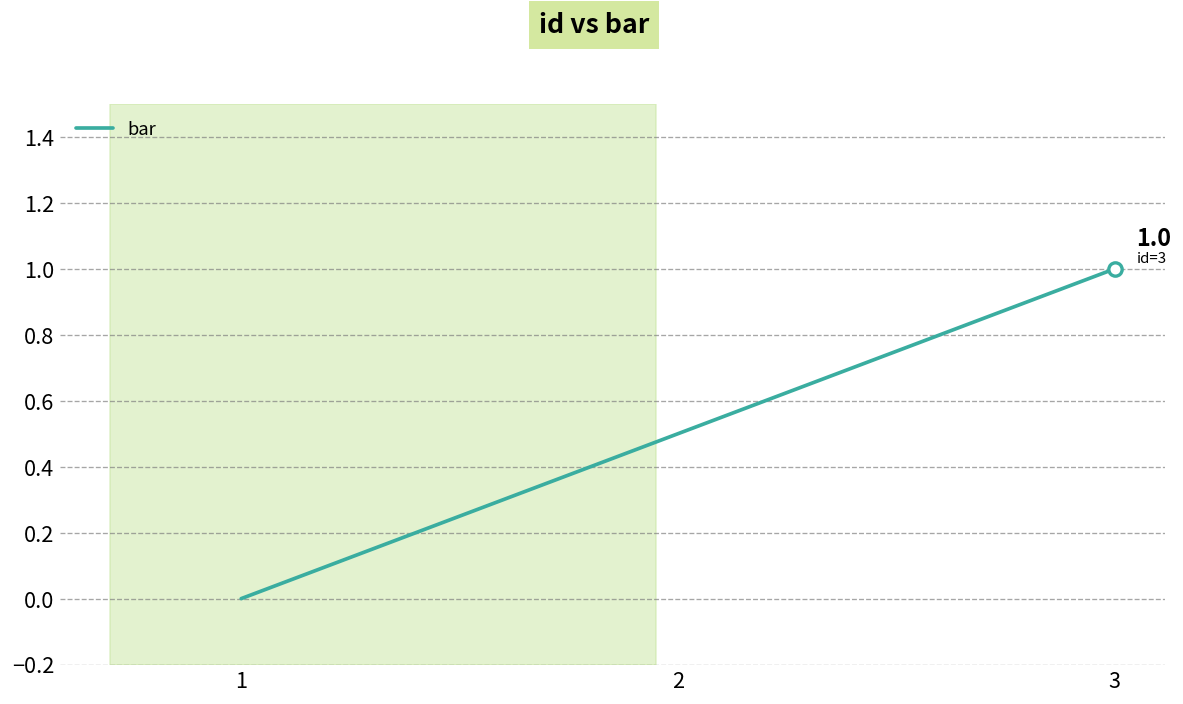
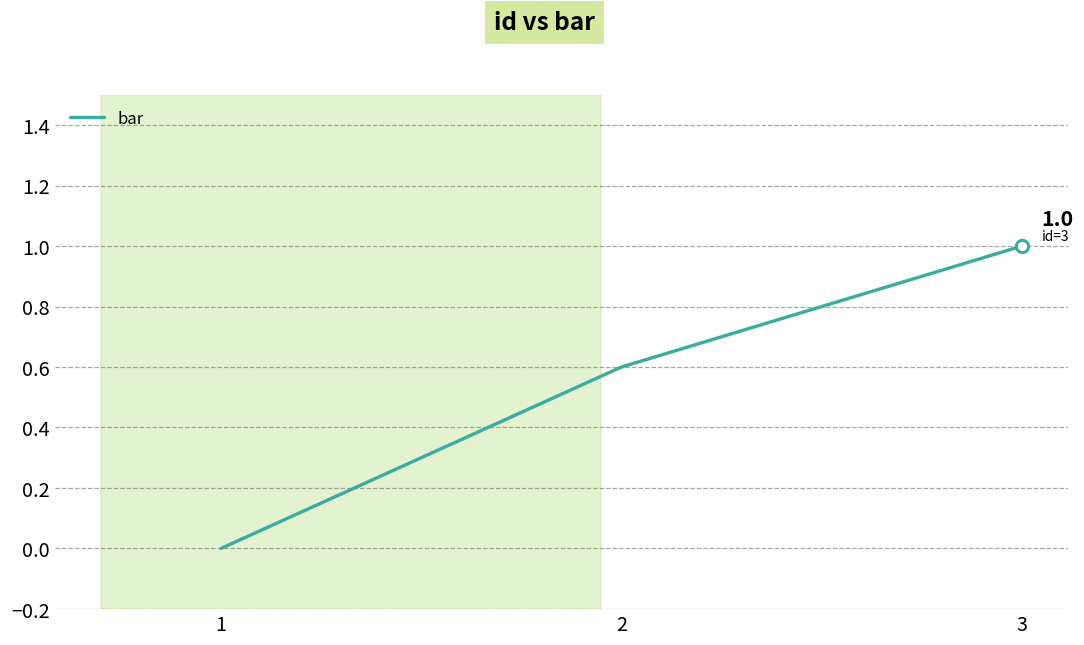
bar, 2: 0.5 -> 0.6
